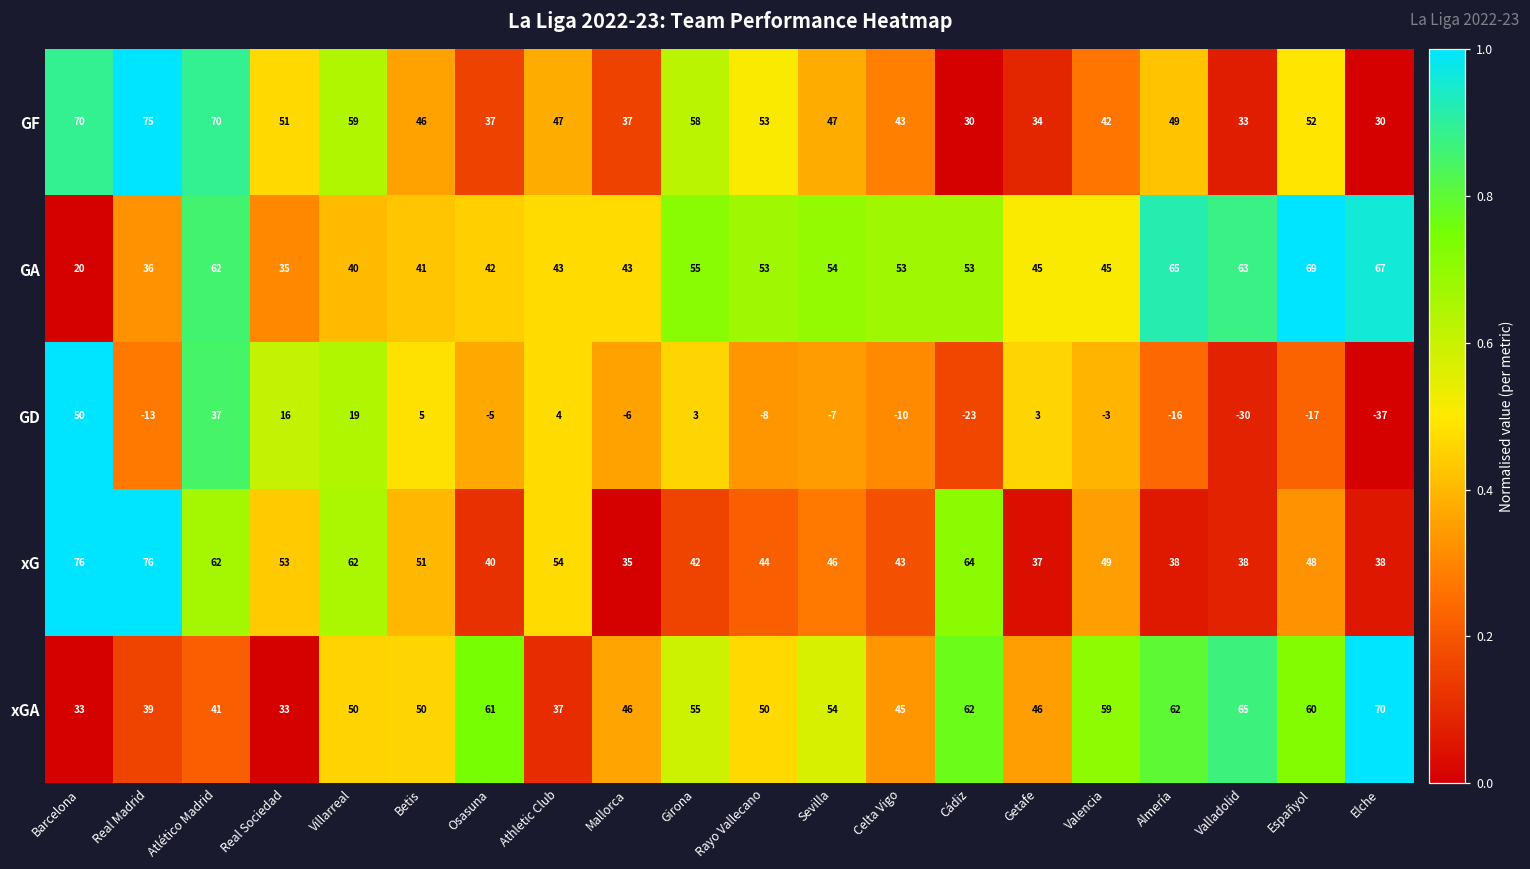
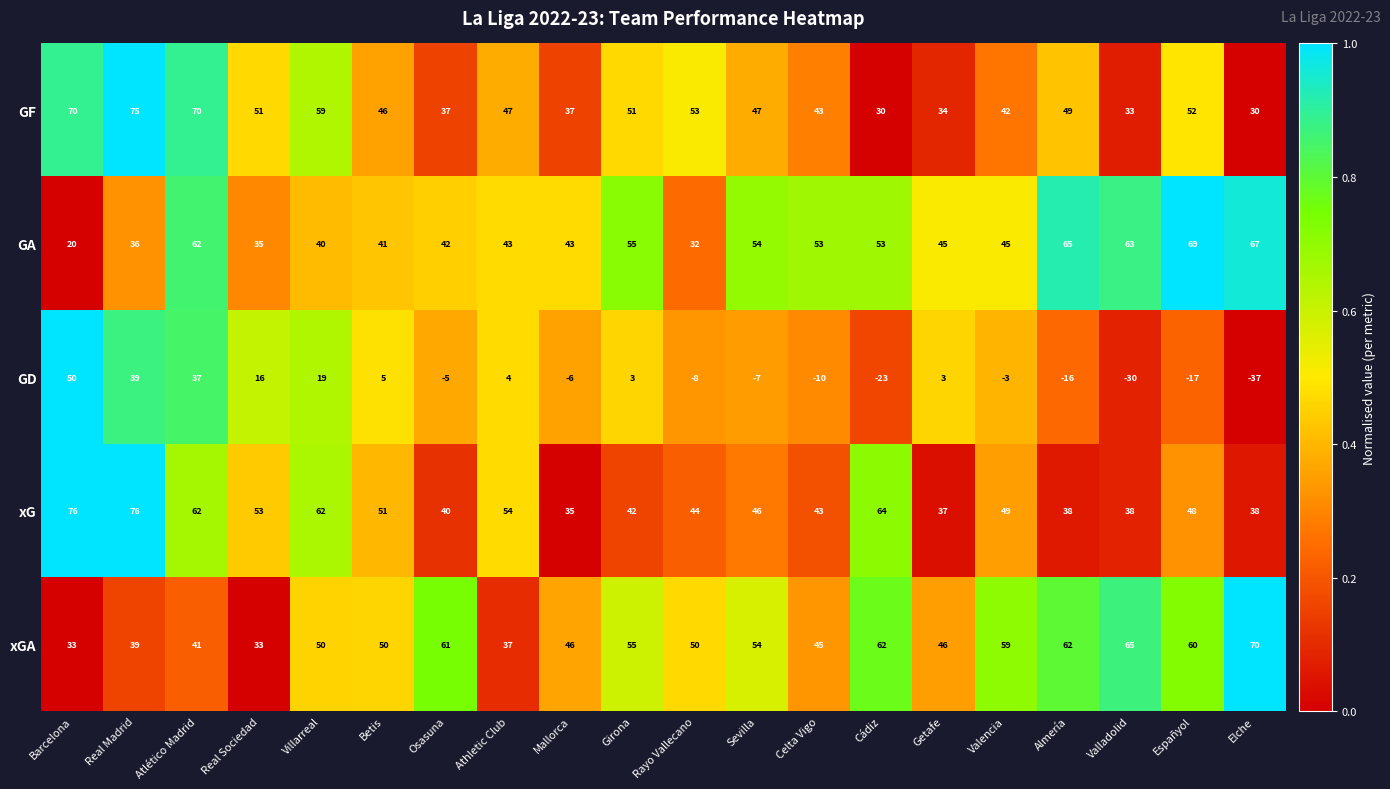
GF, Girona: 58 -> 51
GA, Rayo Vallecano: 53 -> 32
GD, Real Madrid: -13 -> 39
